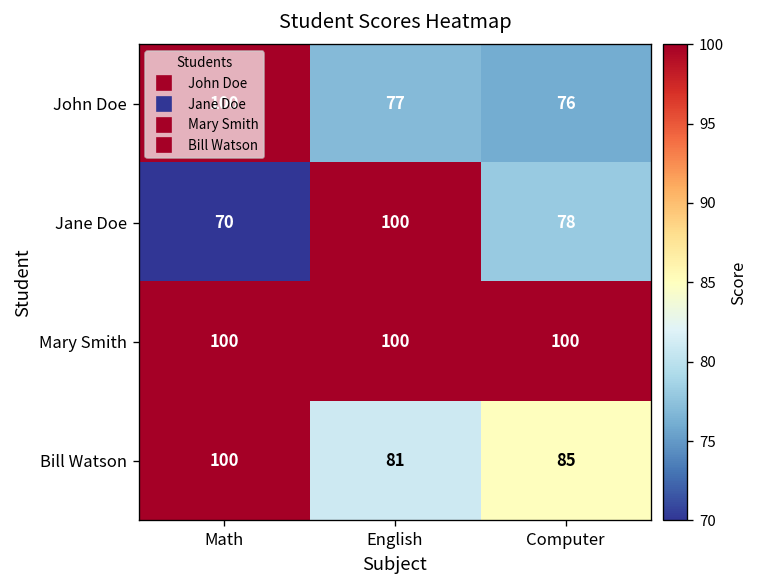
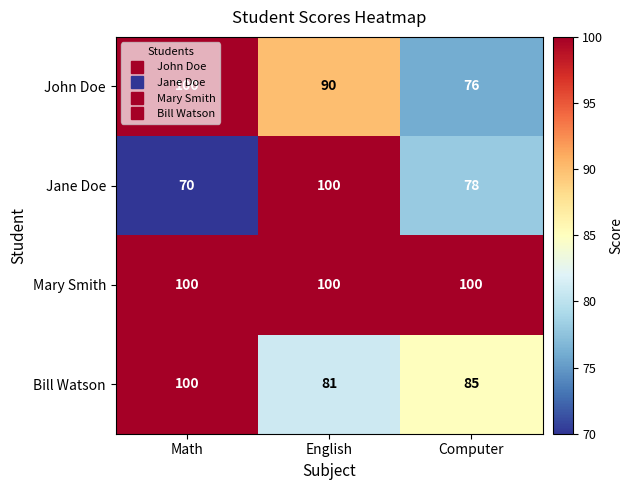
John Doe, English: 77 -> 90
